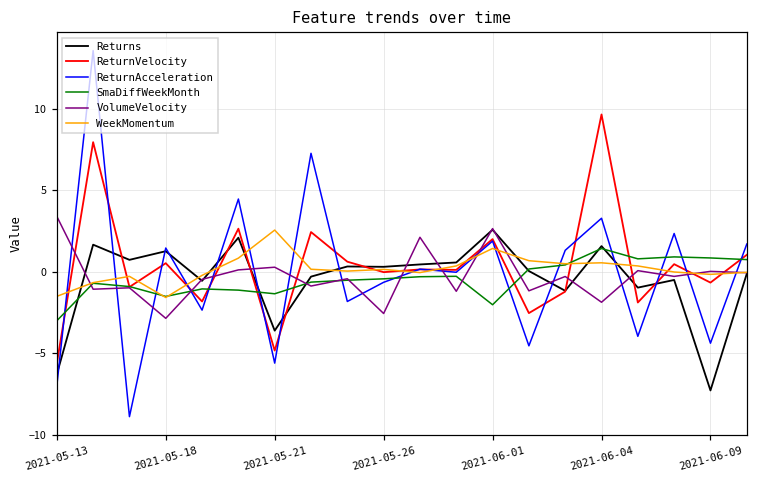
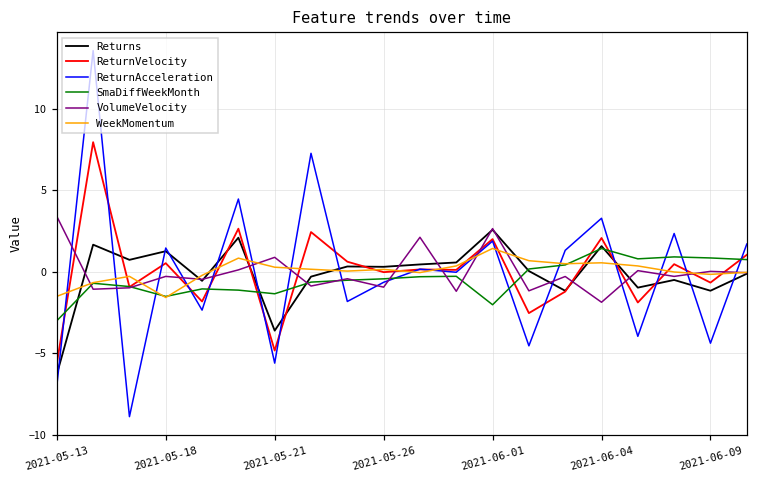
VolumeVelocity, 2021-05-18: -2.9 -> -0.3
VolumeVelocity, 2021-05-21: 0.3 -> 0.9
WeekMomentum, 2021-05-21: 2.6 -> 0.3
VolumeVelocity, 2021-05-26: -2.6 -> -0.9
ReturnVelocity, 2021-06-04: 9.6 -> 2.1
Returns, 2021-06-09: -7.3 -> -1.2
